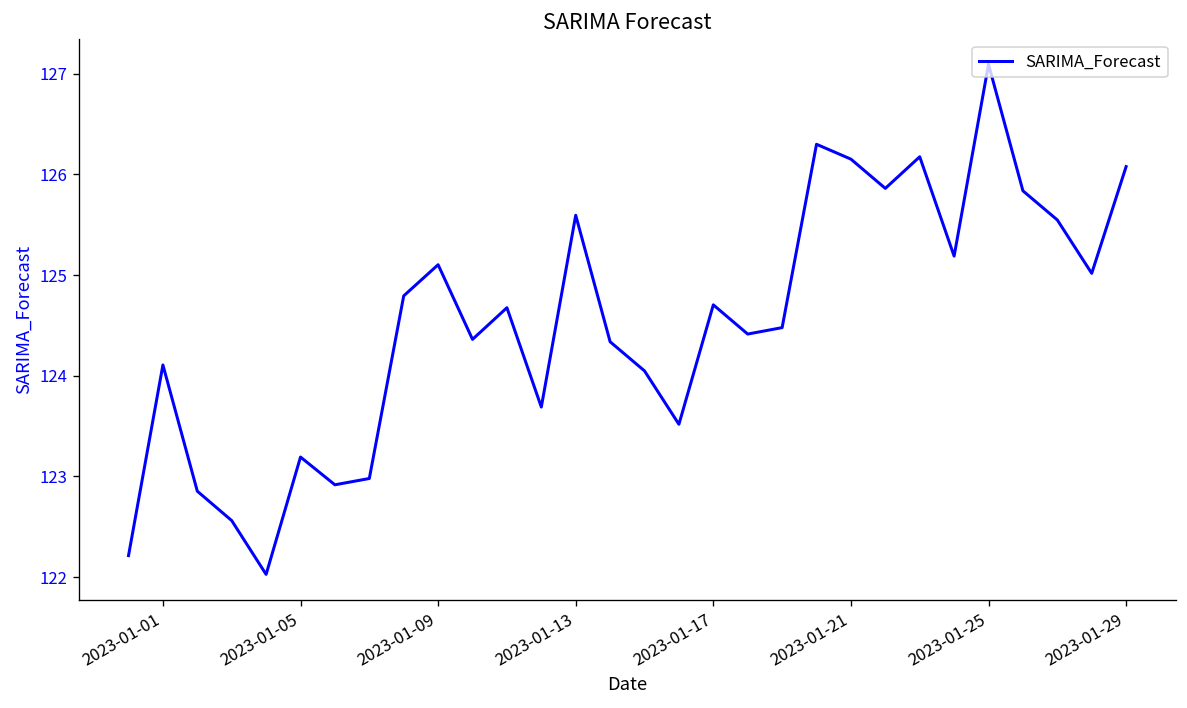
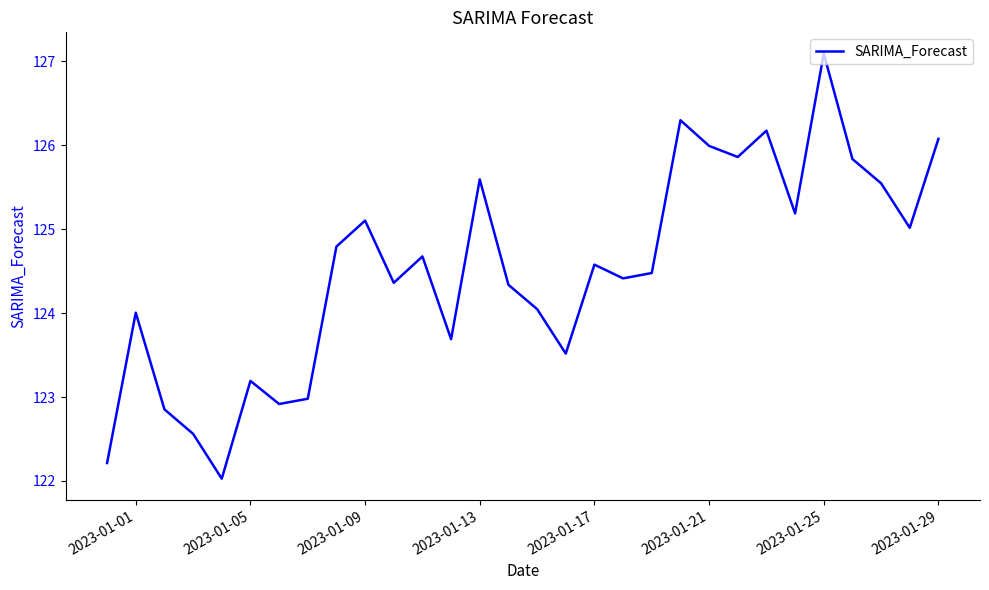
2023-01-01: 124.1 -> 124.0
2023-01-17: 124.7 -> 124.6
2023-01-21: 126.2 -> 126.0
